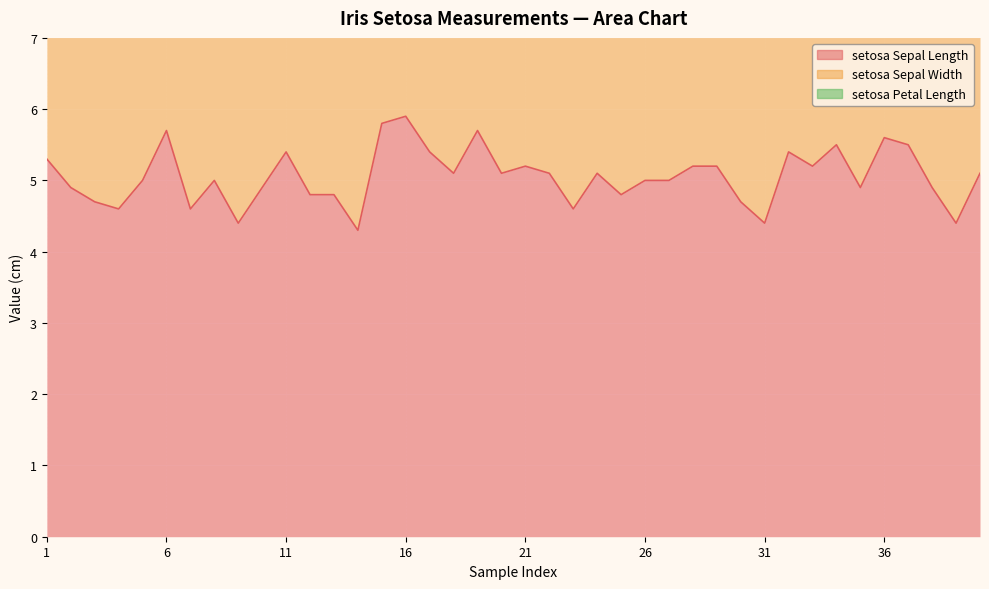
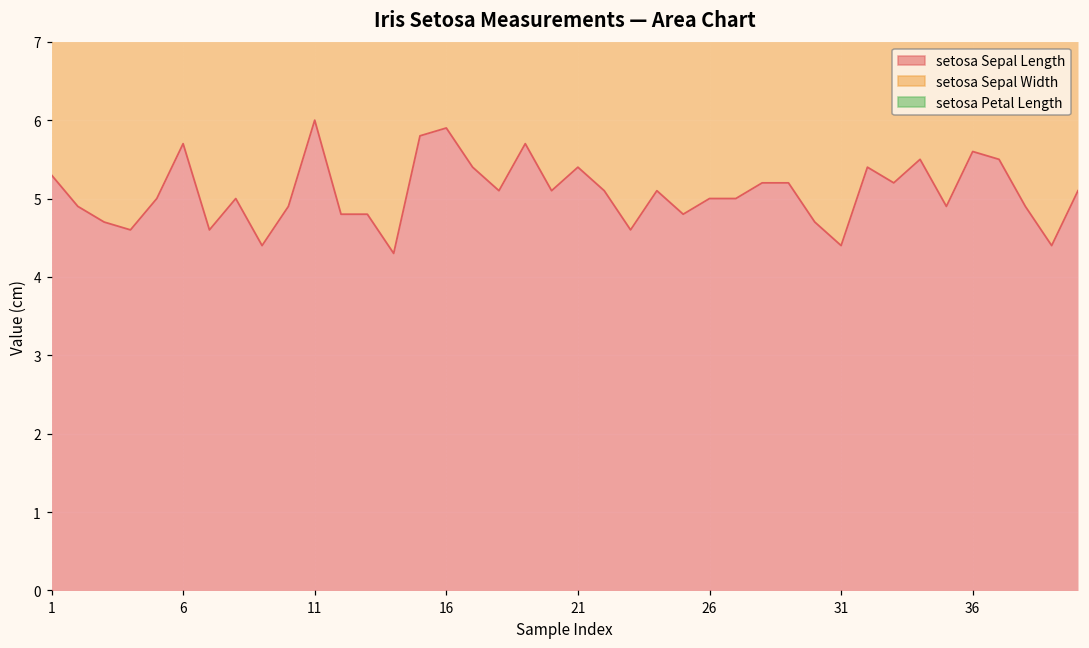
setosa Sepal Length, 11: 5.4 -> 6.0
setosa Sepal Length, 21: 5.2 -> 5.4
